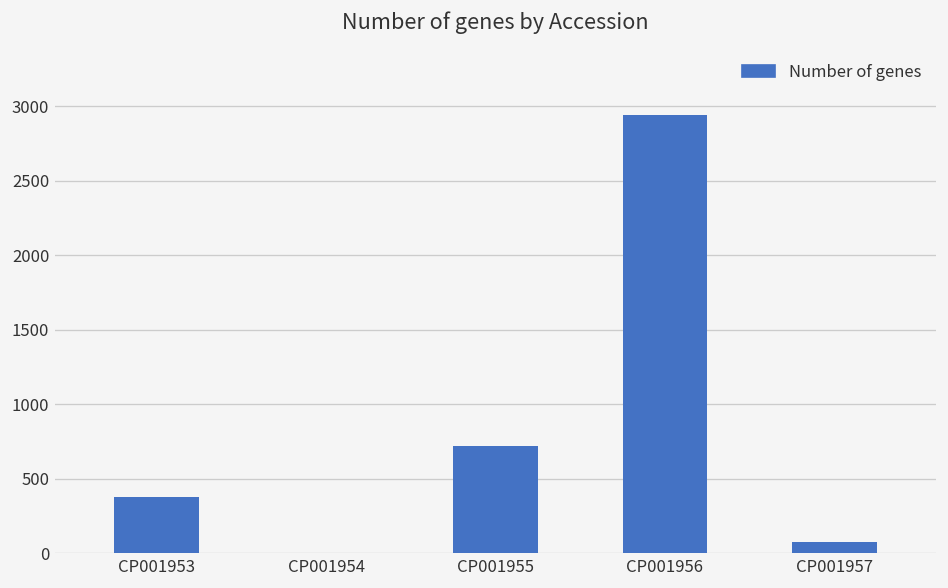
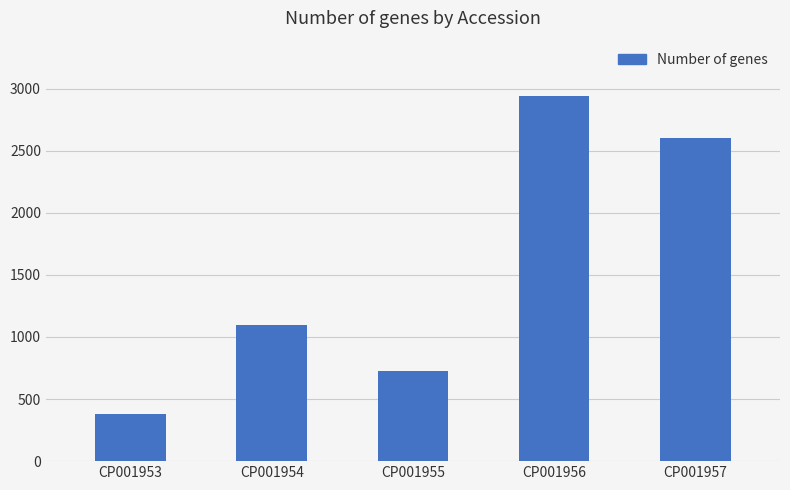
CP001954: 10 -> 1090
CP001957: 80 -> 2600
